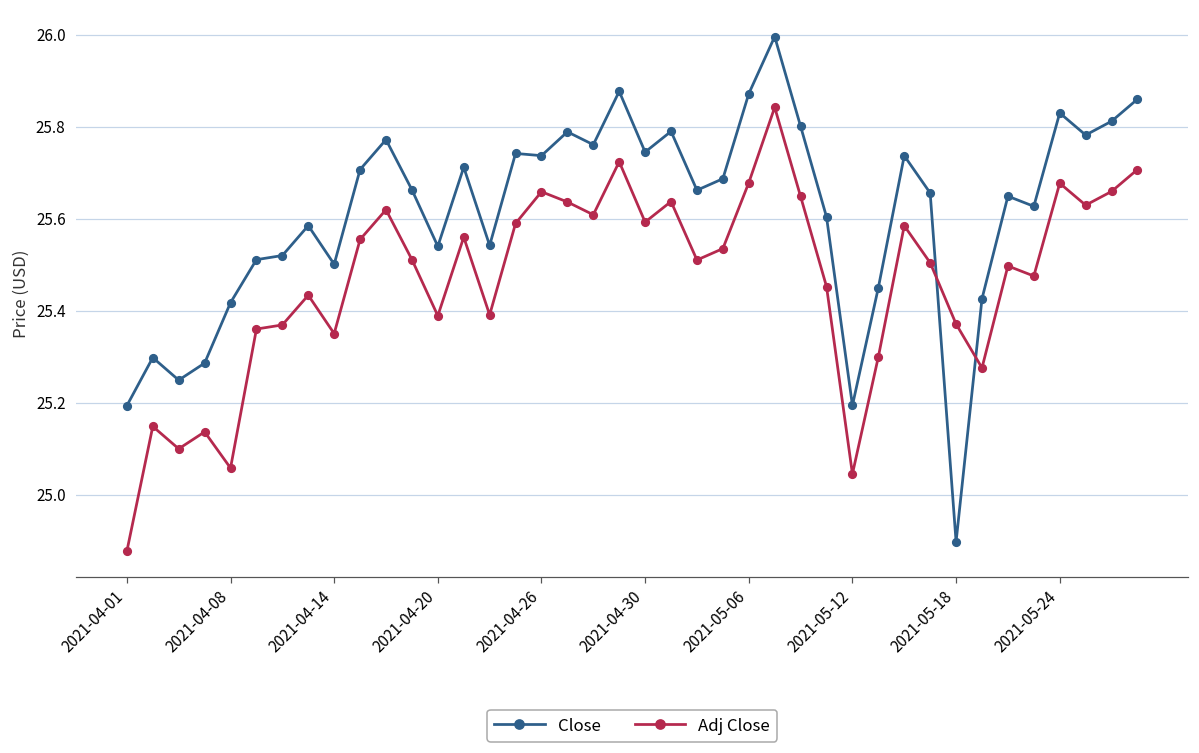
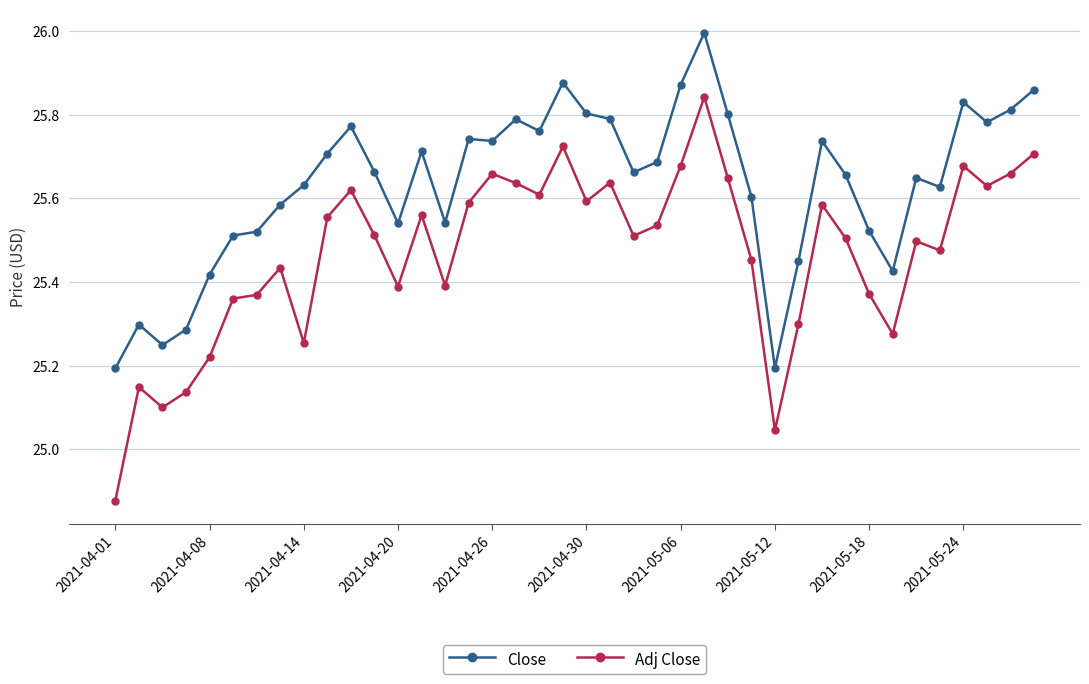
Adj Close, 2021-04-08: 25.06 -> 25.22
Close, 2021-04-14: 25.50 -> 25.63
Adj Close, 2021-04-14: 25.35 -> 25.25
Close, 2021-04-30: 25.75 -> 25.80
Close, 2021-05-18: 24.90 -> 25.52
